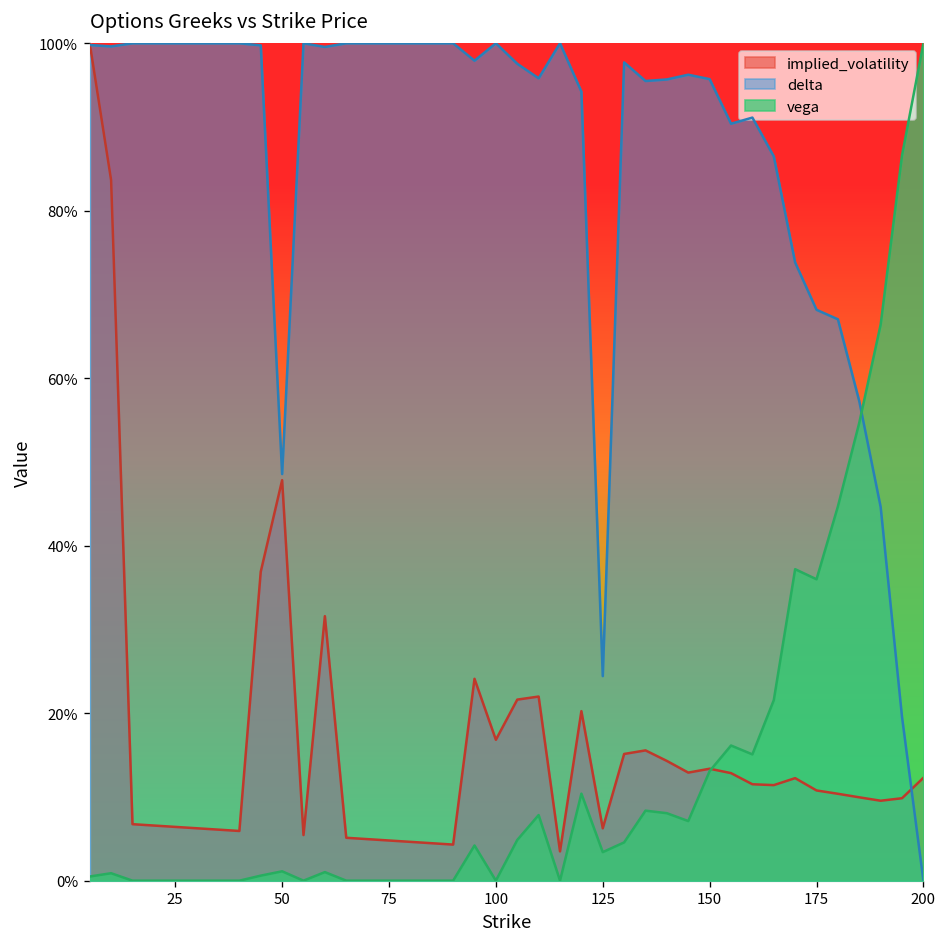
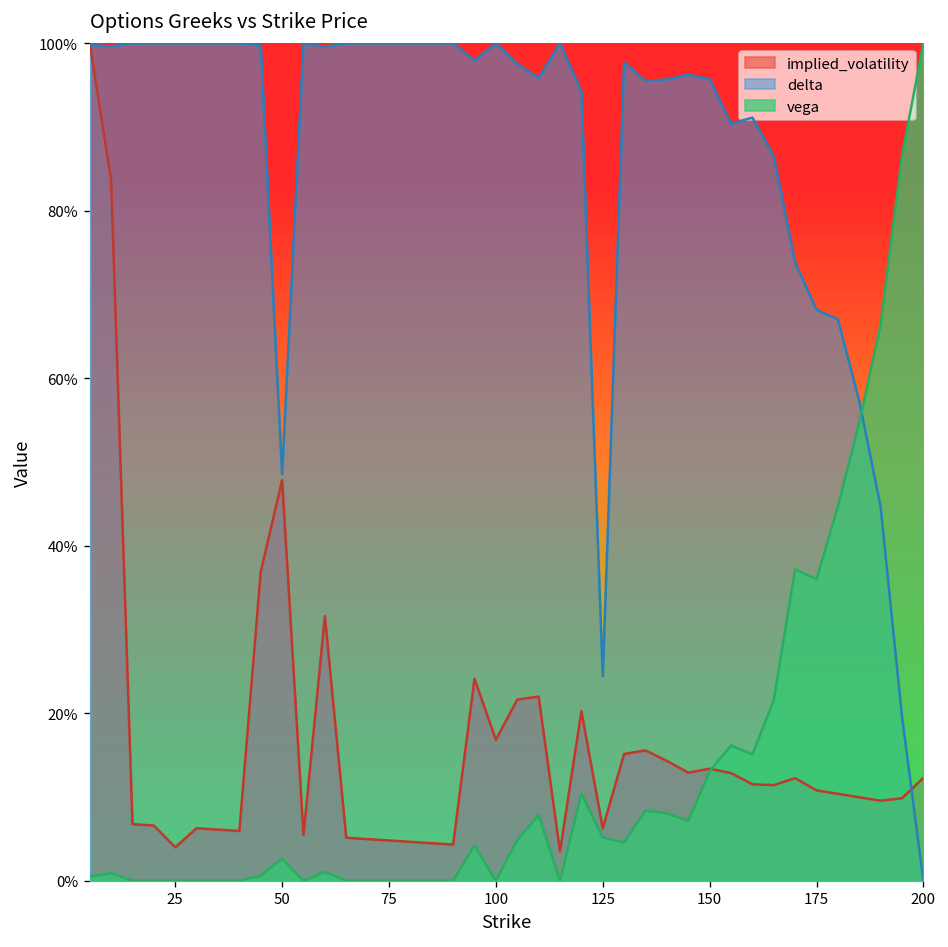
implied_volatility, 25: 6% -> 4%
vega, 50: 1% -> 3%
vega, 125: 3% -> 5%
